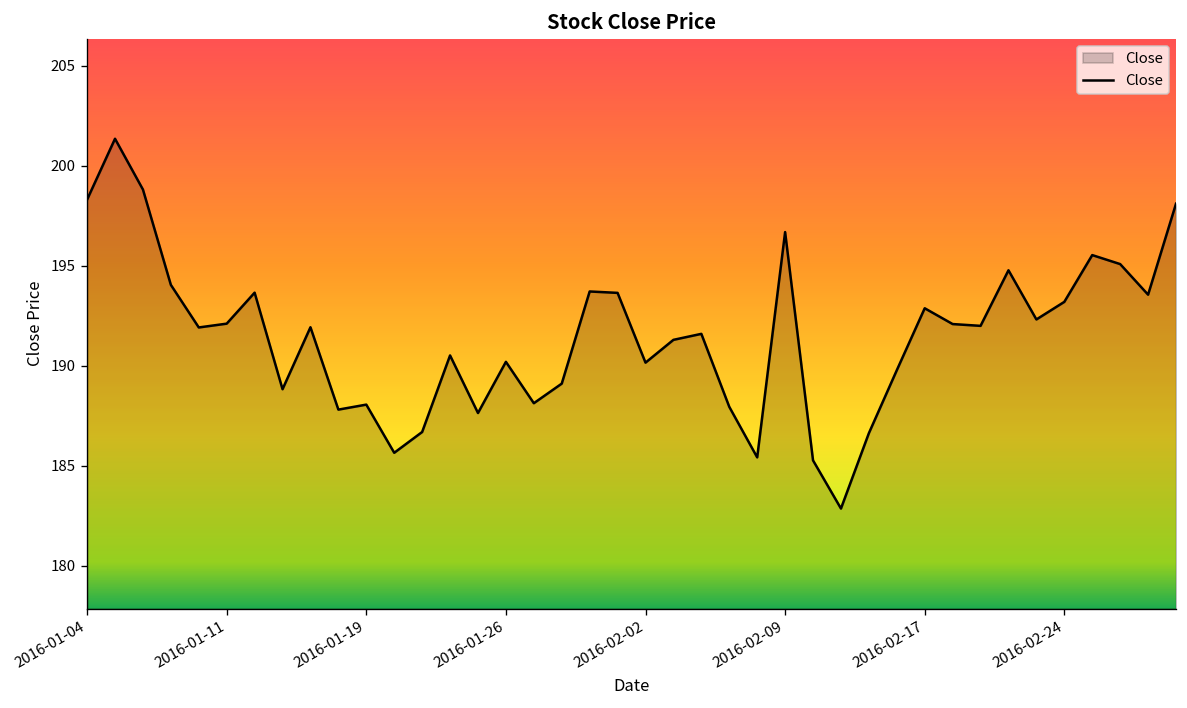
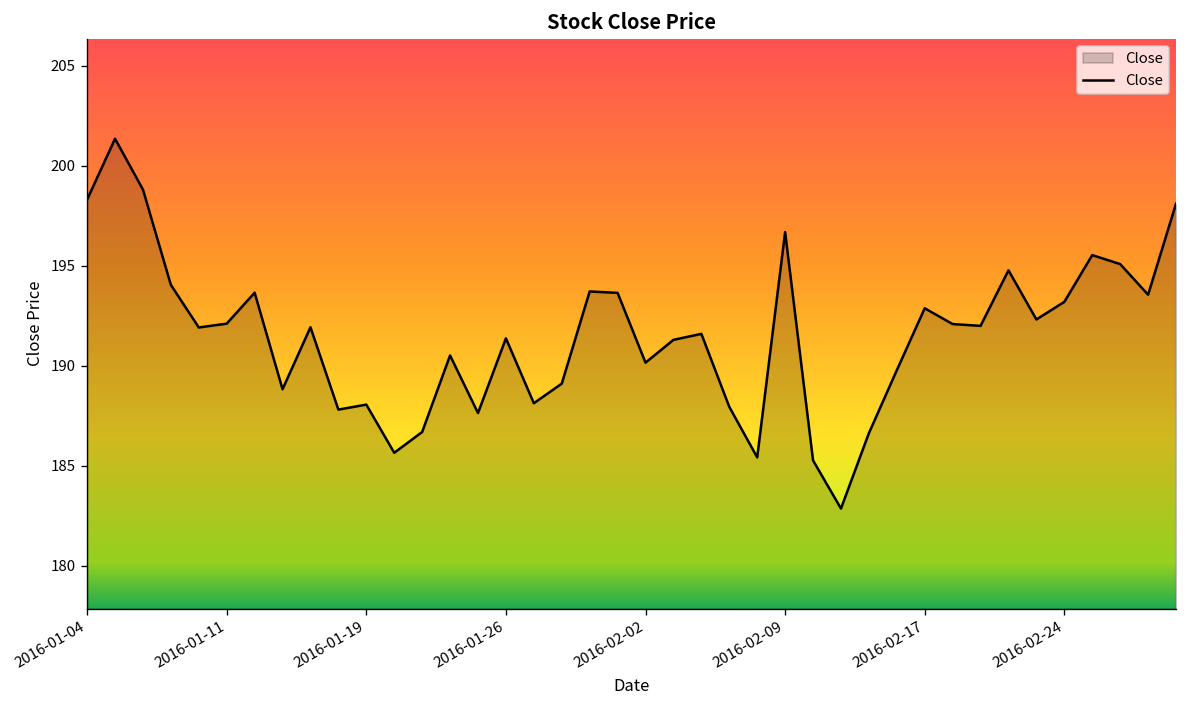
2016-01-26: 190.2 -> 191.4
